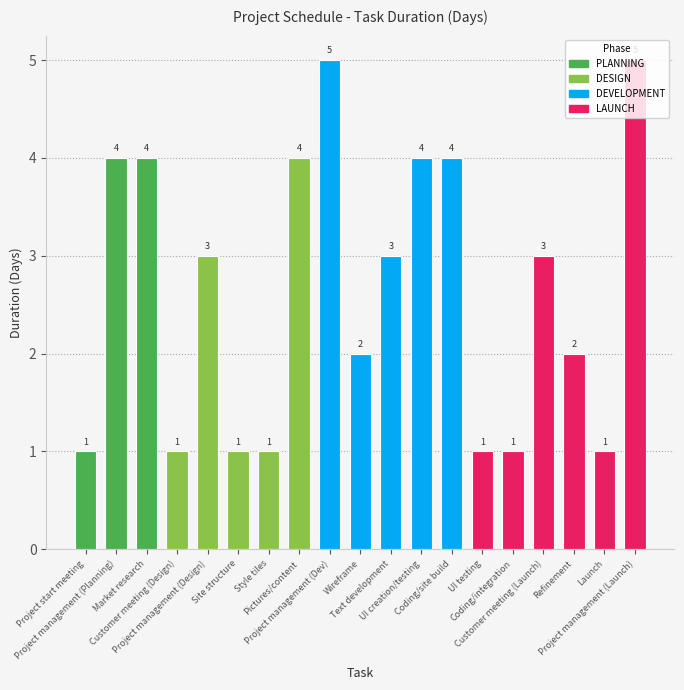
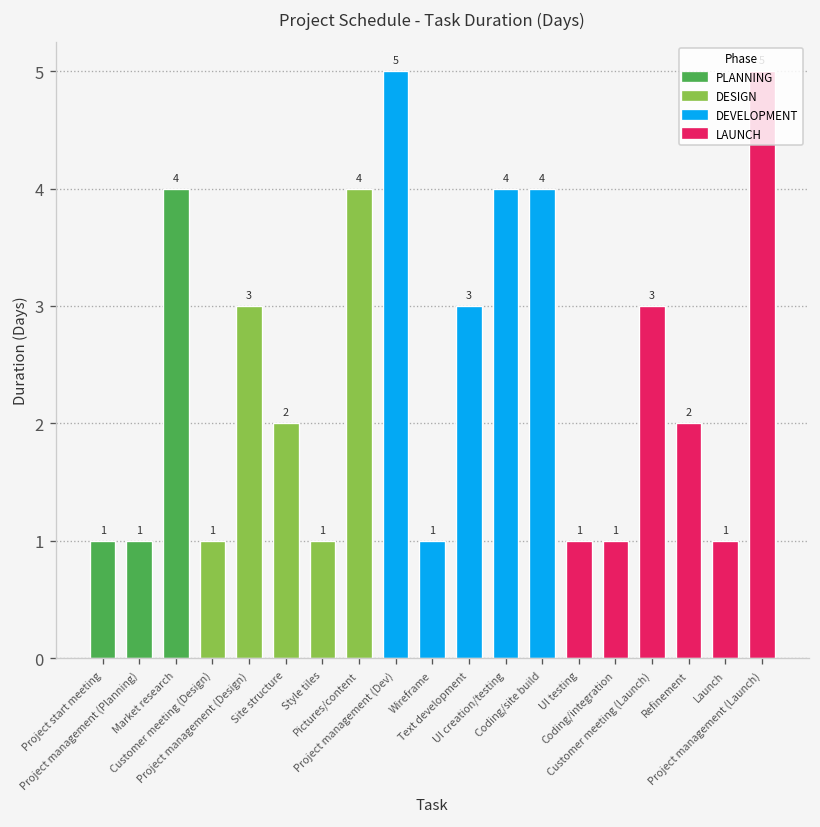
Project management (Planning): 4 -> 1
Site structure: 1 -> 2
Wireframe: 2 -> 1
